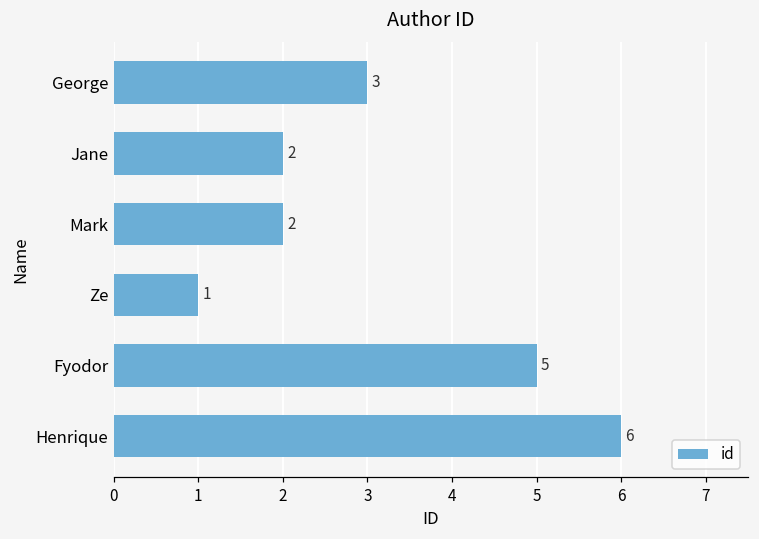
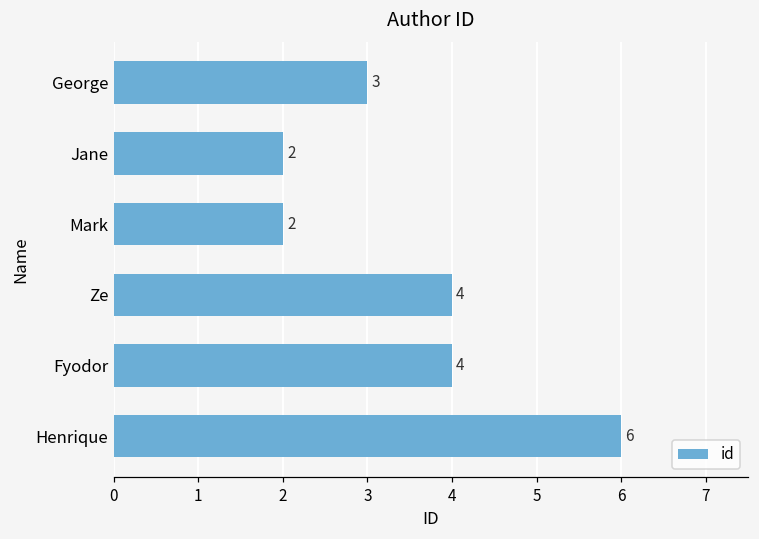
Ze: 1 -> 4
Fyodor: 5 -> 4
